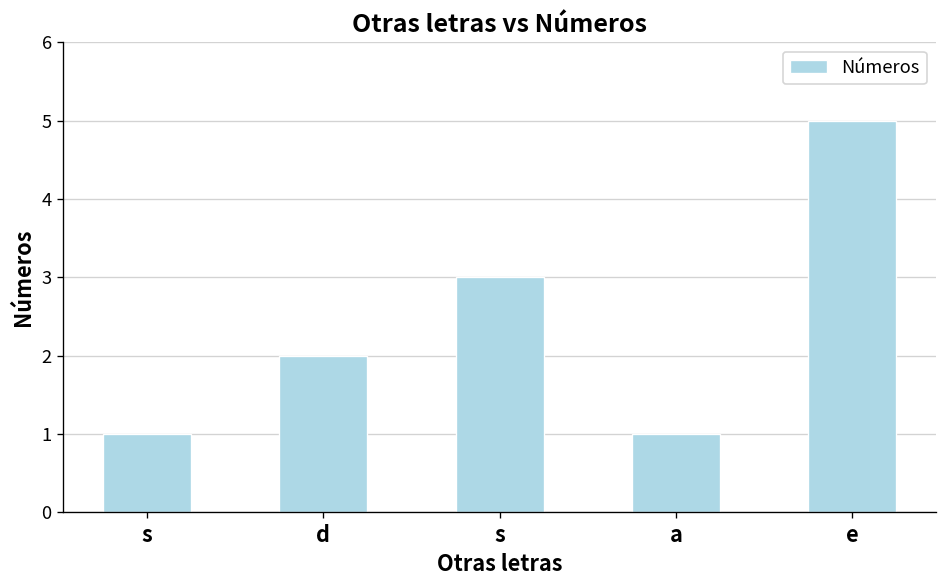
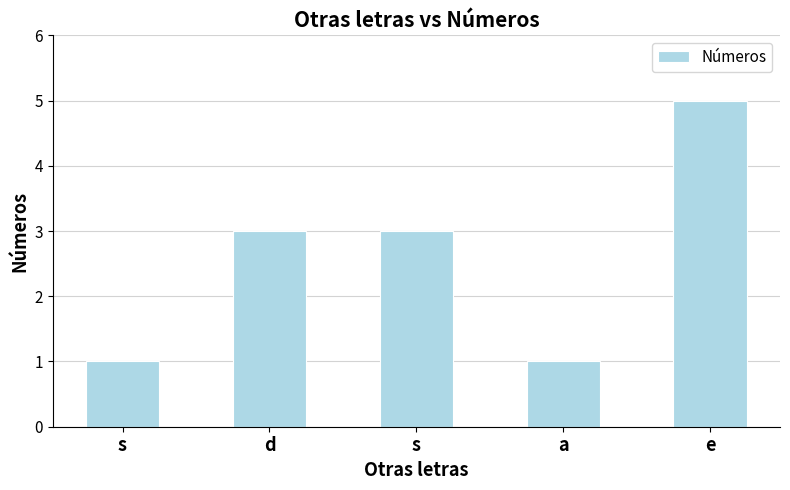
d: 2 -> 3
